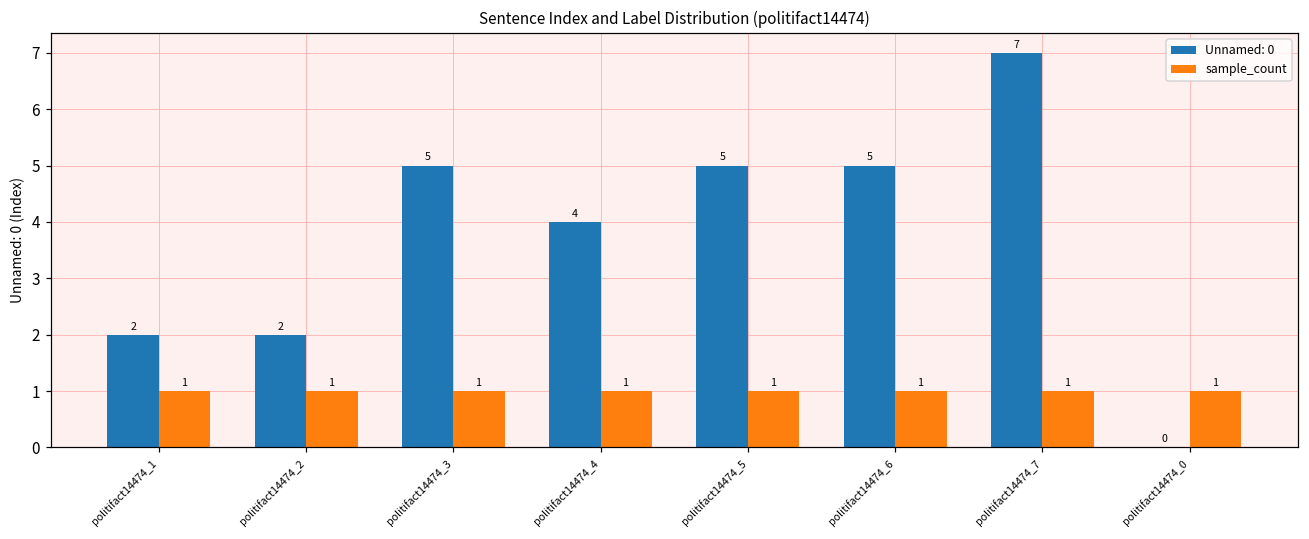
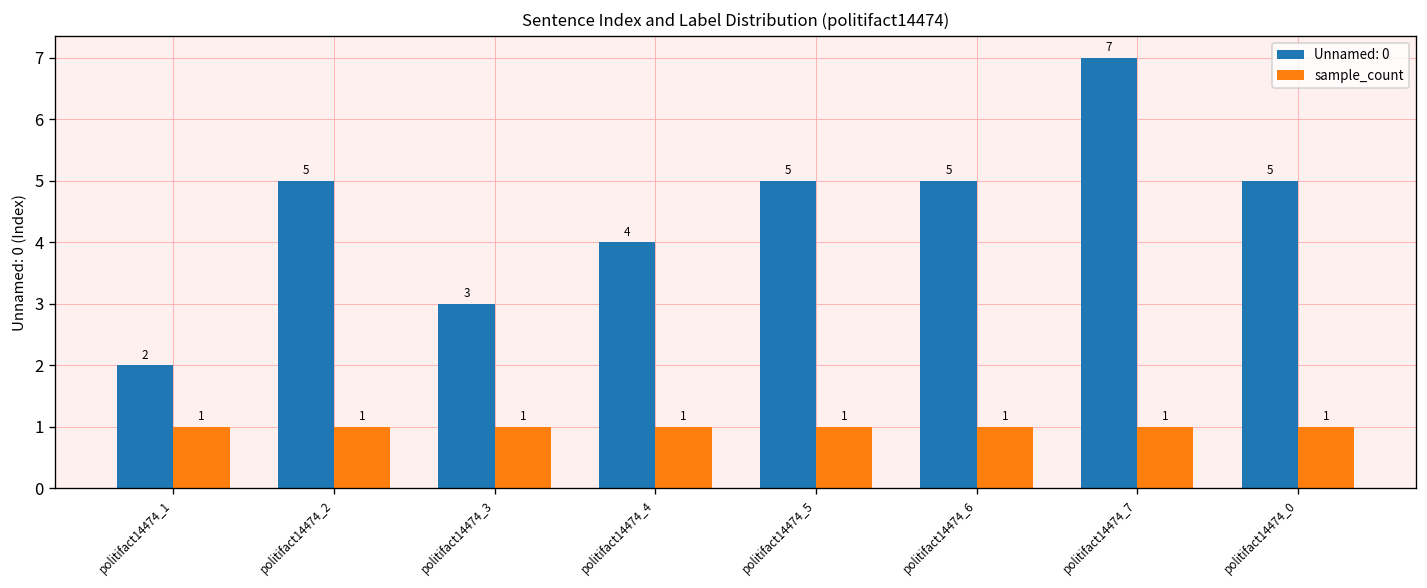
Unnamed: 0, politifact14474_2: 2 -> 5
Unnamed: 0, politifact14474_3: 5 -> 3
Unnamed: 0, politifact14474_0: 0 -> 5
